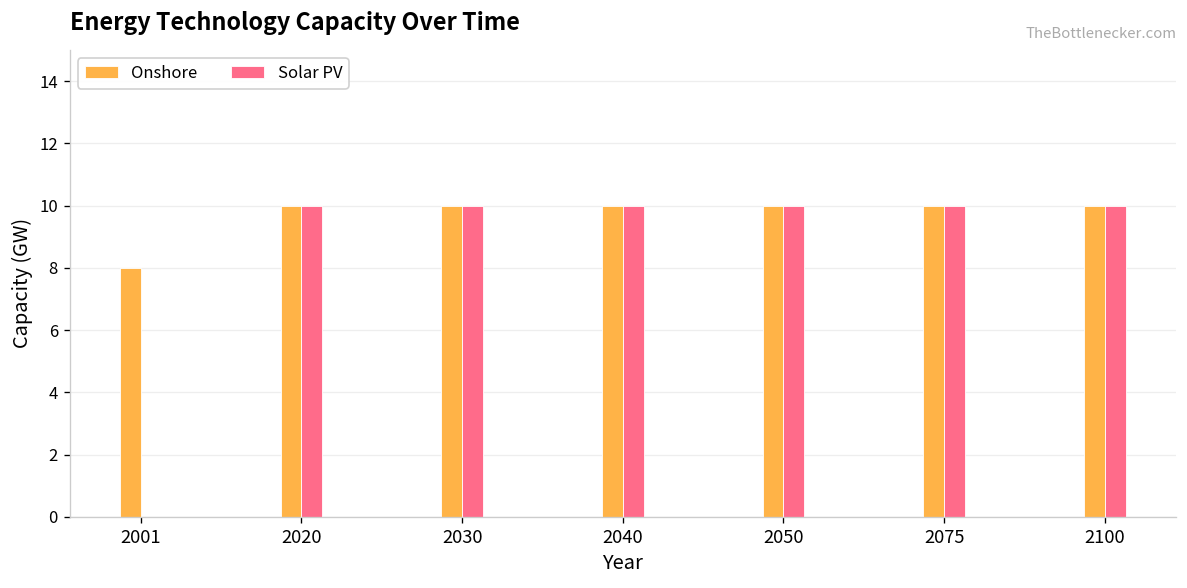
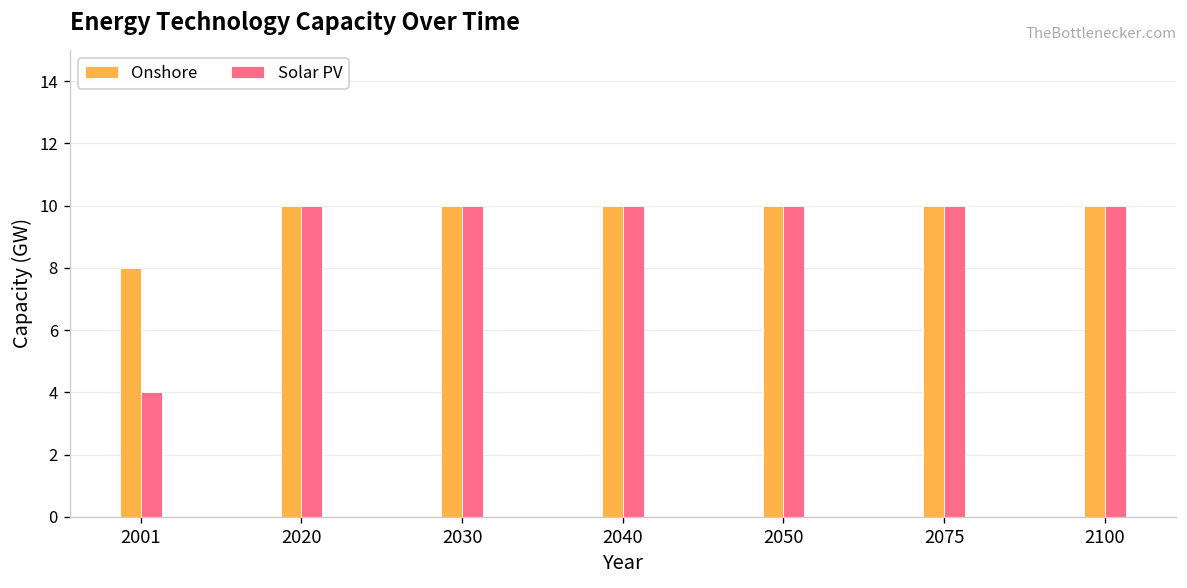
Solar PV, 2001: 0 -> 4
